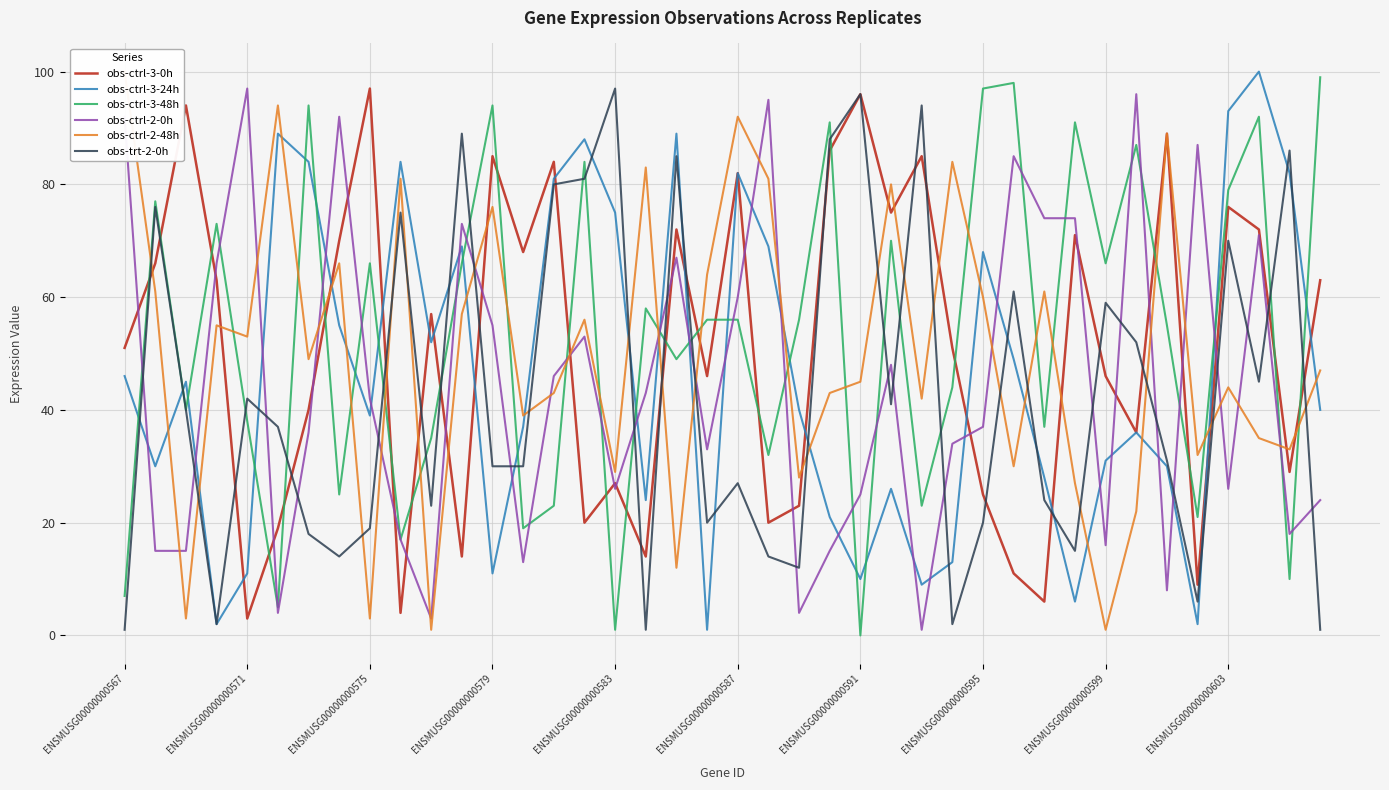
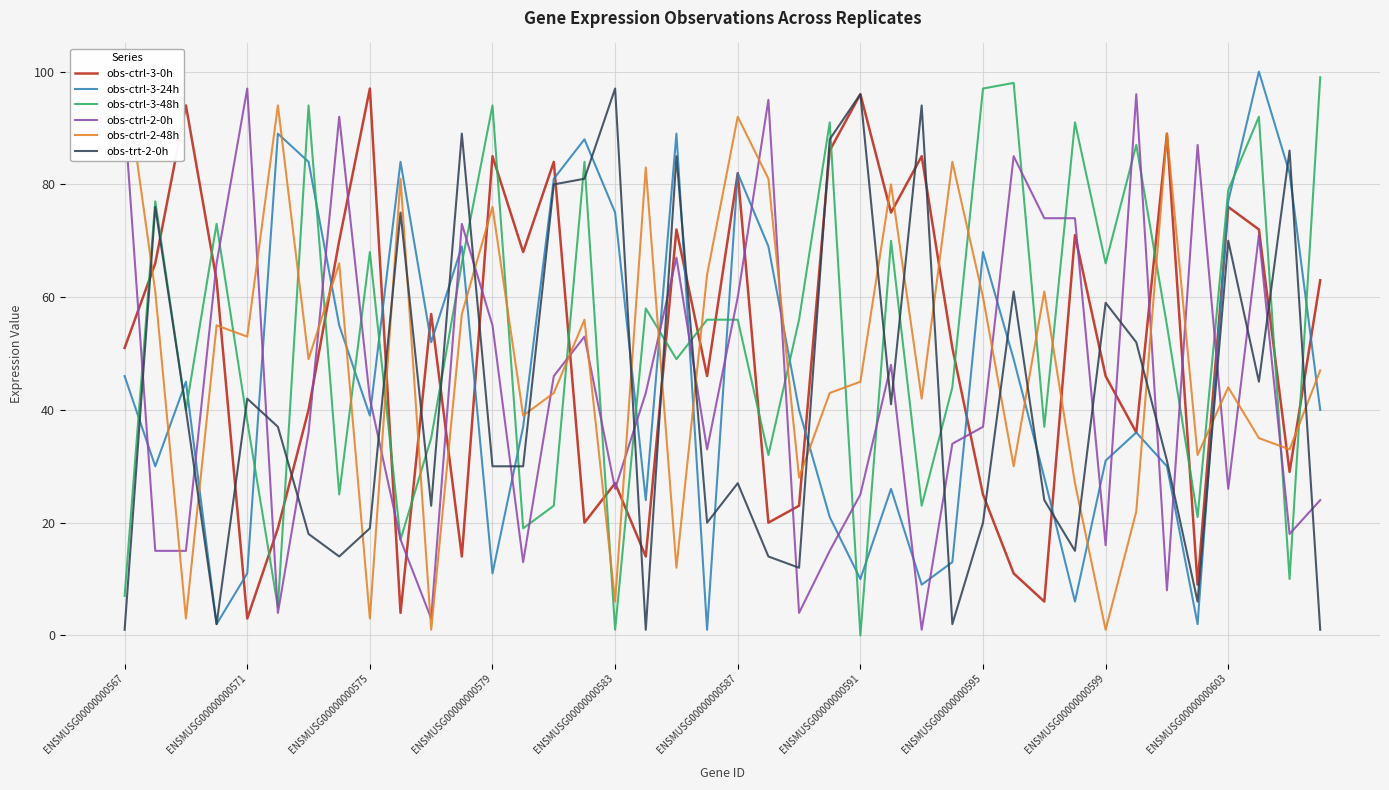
obs-ctrl-3-48h, ENSMUSG00000000575: 66 -> 68
obs-ctrl-2-48h, ENSMUSG00000000583: 29 -> 6
obs-ctrl-3-24h, ENSMUSG00000000603: 93 -> 77
